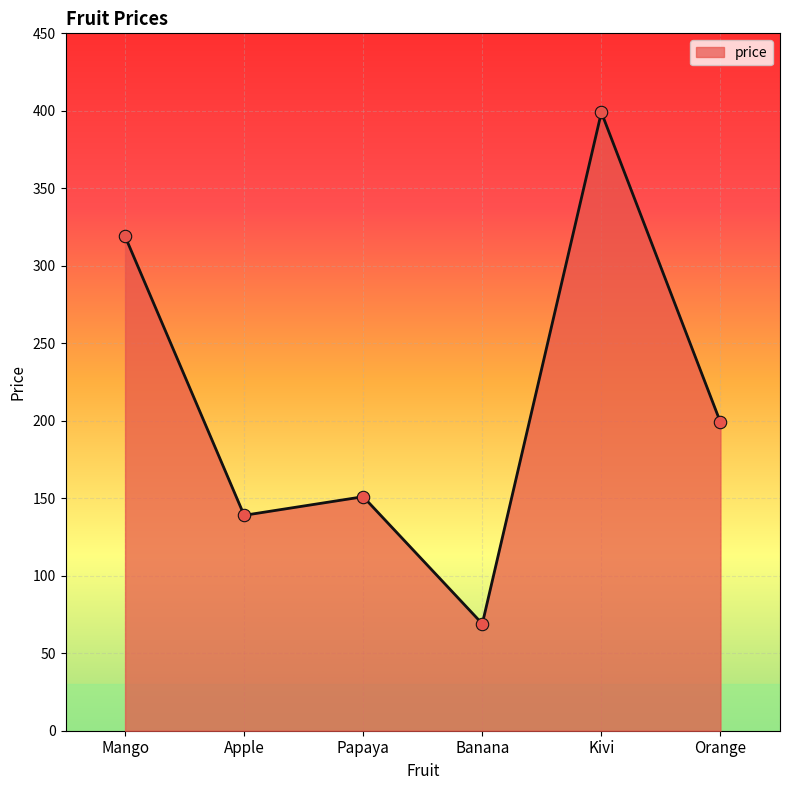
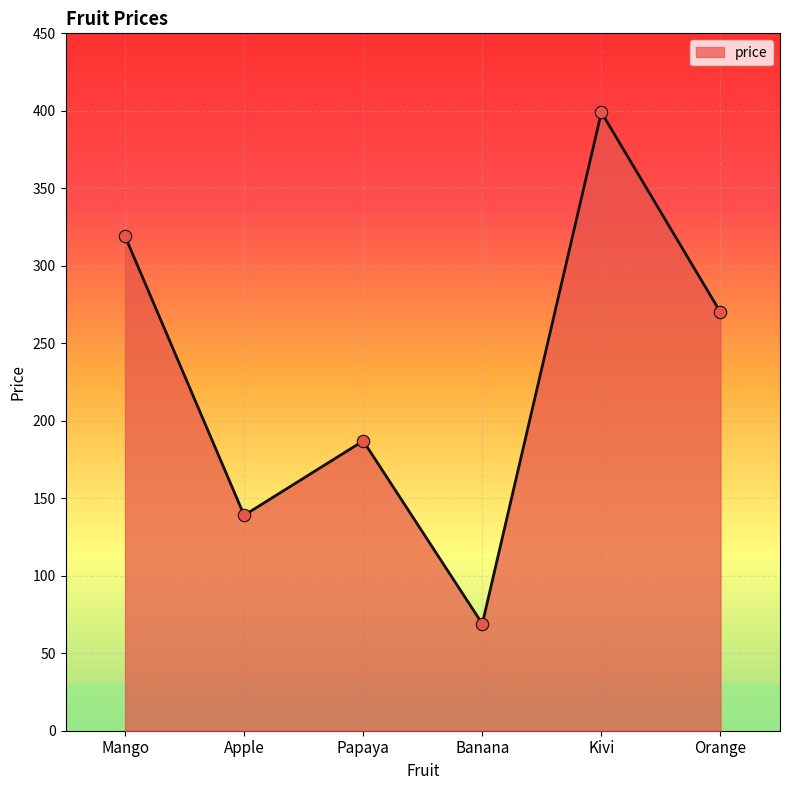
Papaya: 151 -> 187
Orange: 199 -> 270
